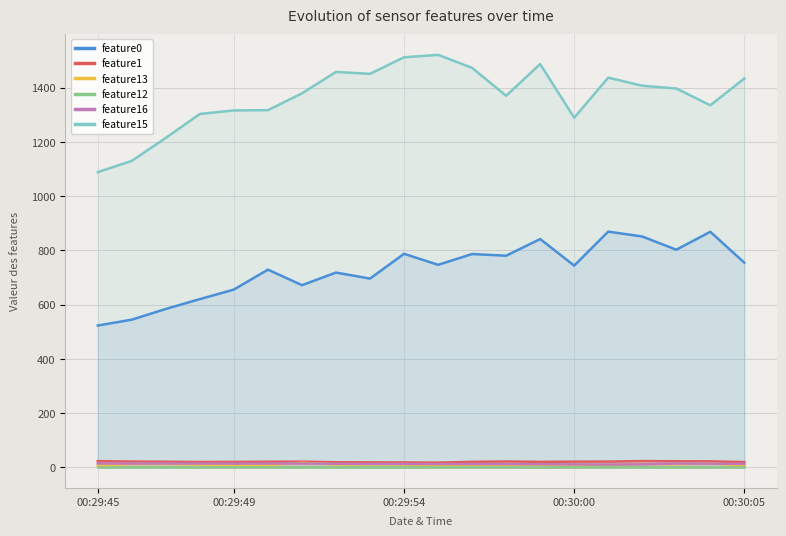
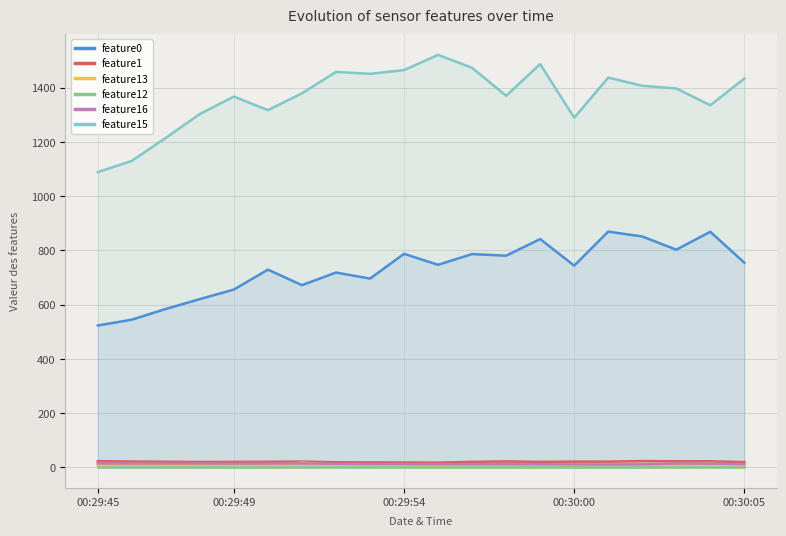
feature15, 00:29:49: 1320 -> 1370
feature15, 00:29:54: 1510 -> 1460
